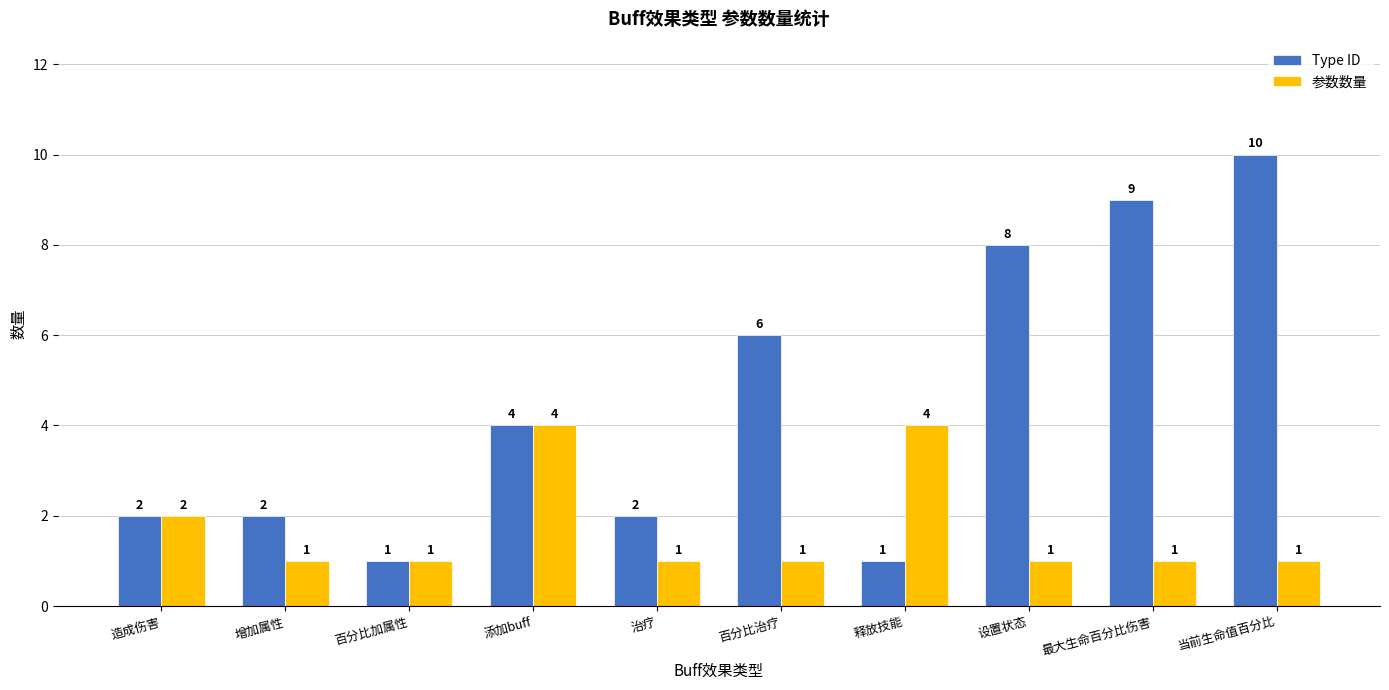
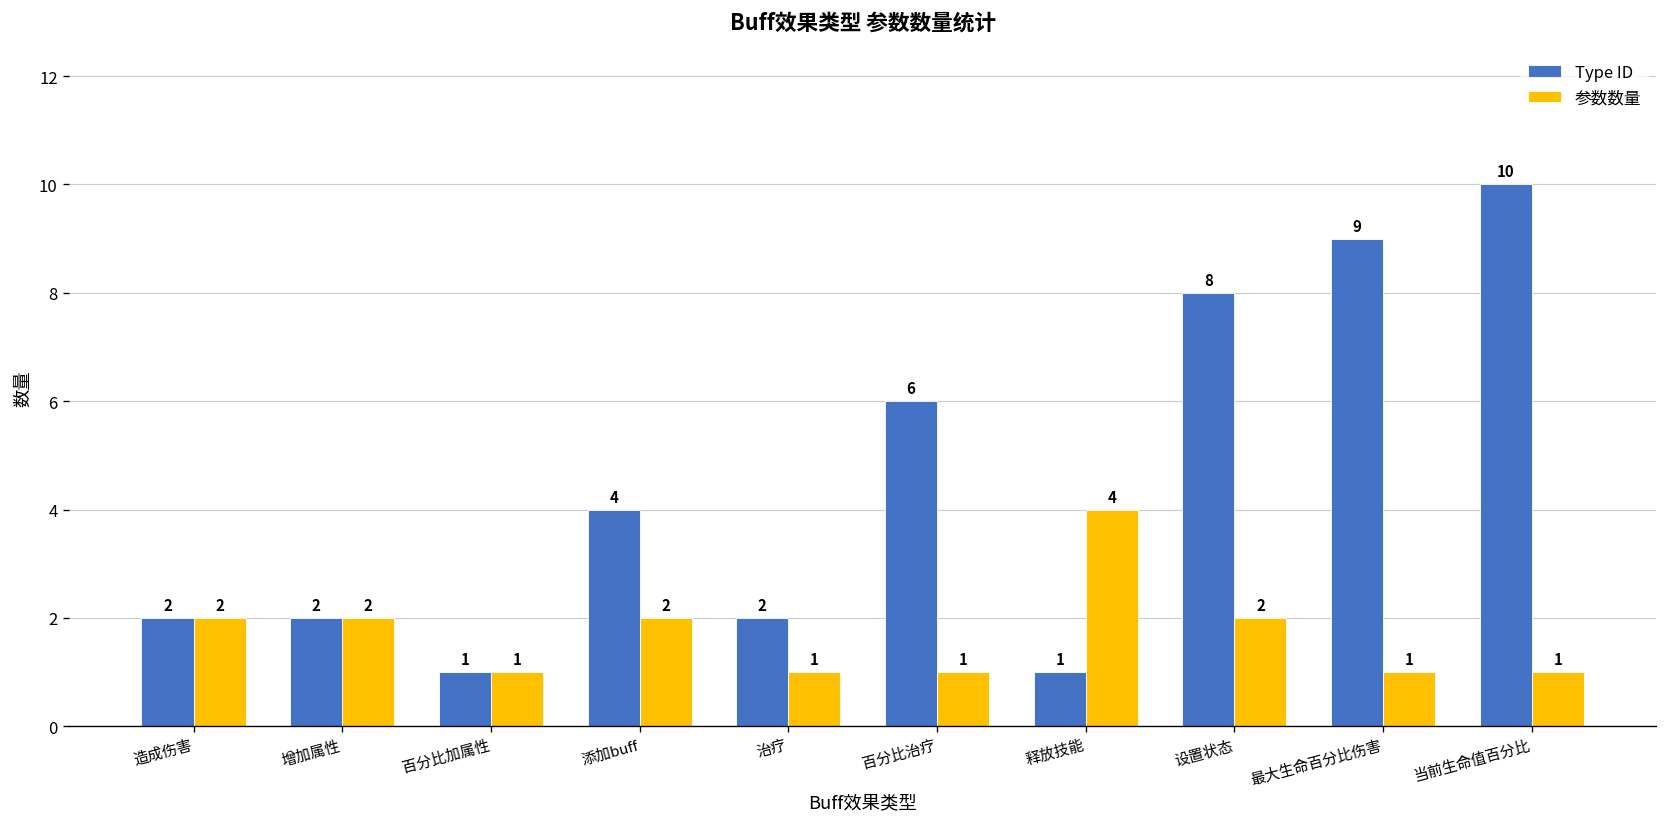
参数数量, 增加属性: 1 -> 2
参数数量, 添加buff: 4 -> 2
参数数量, 设置状态: 1 -> 2
